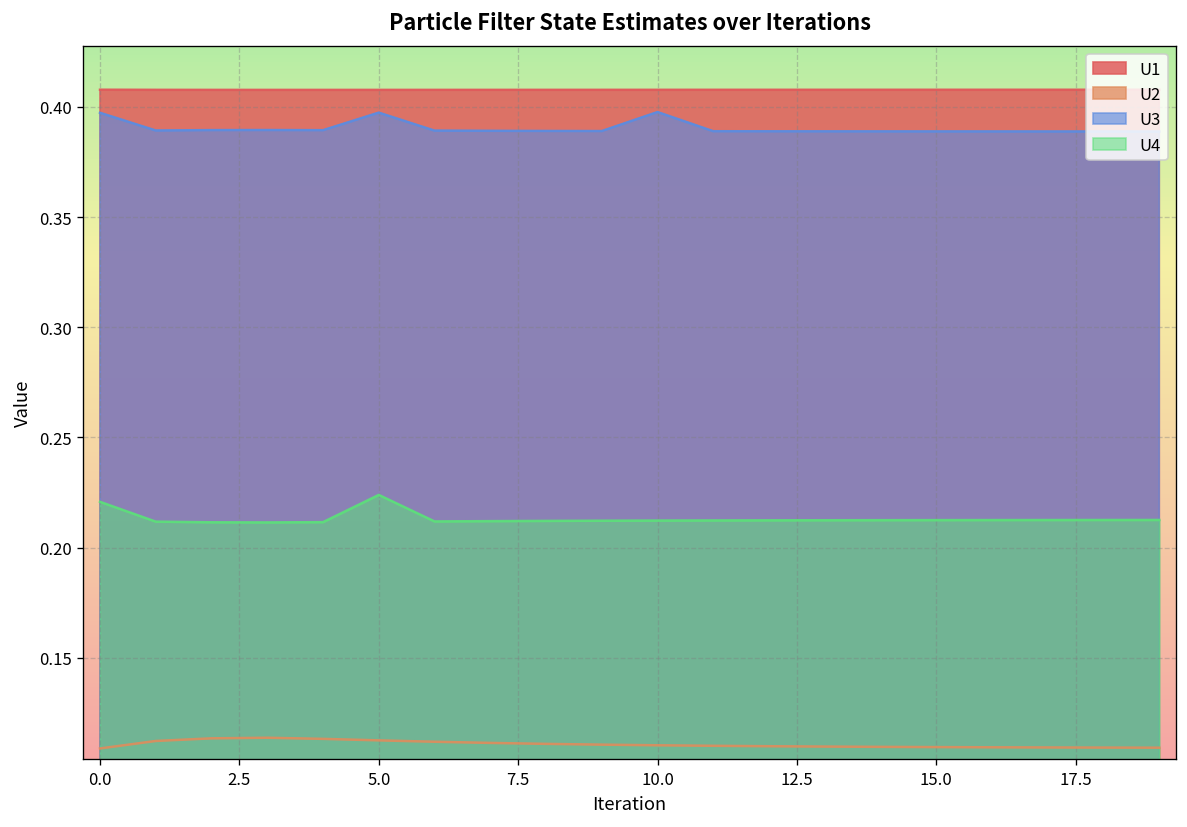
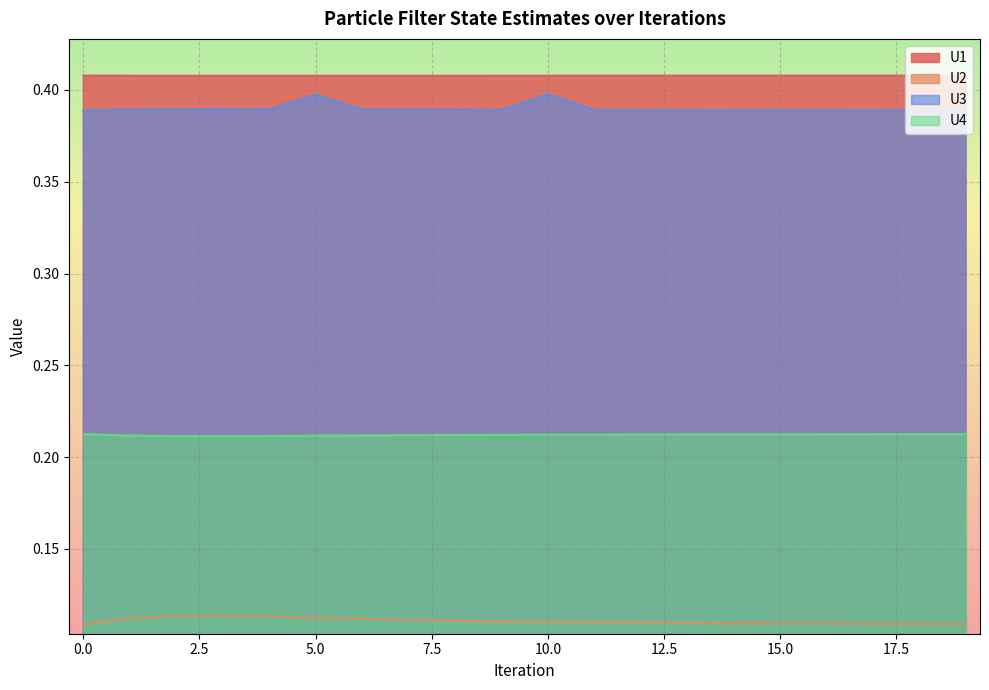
U3, 0.0: 0.397 -> 0.389
U4, 0.0: 0.221 -> 0.213
U4, 5.0: 0.224 -> 0.212
